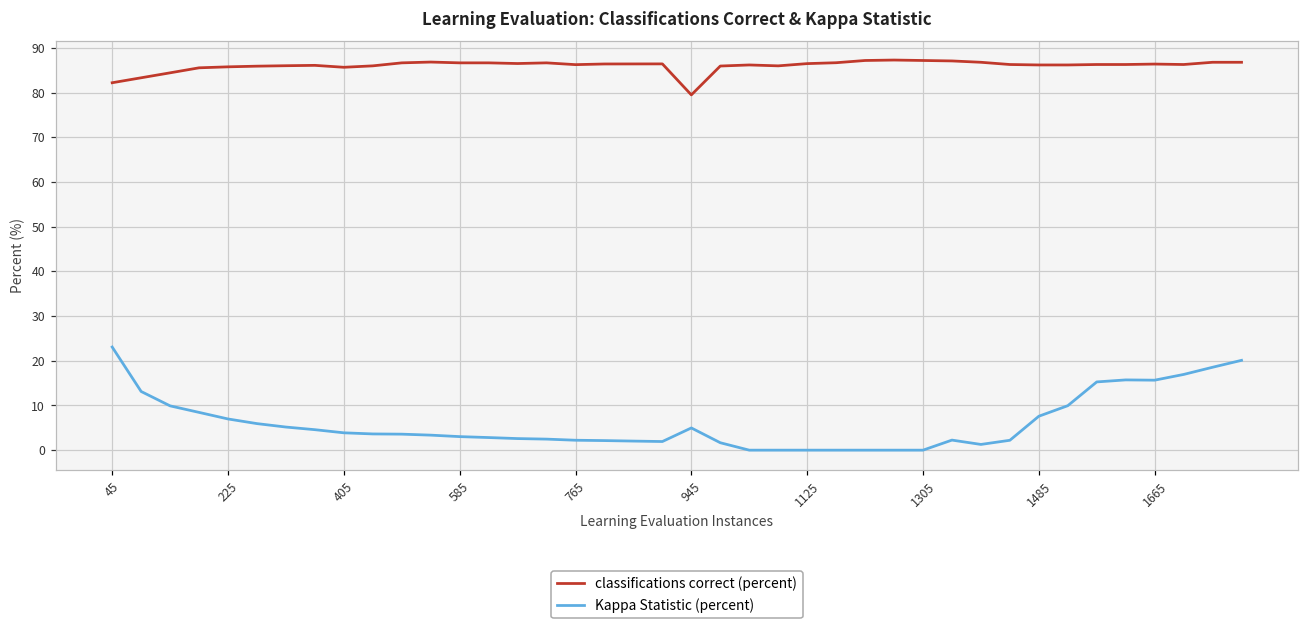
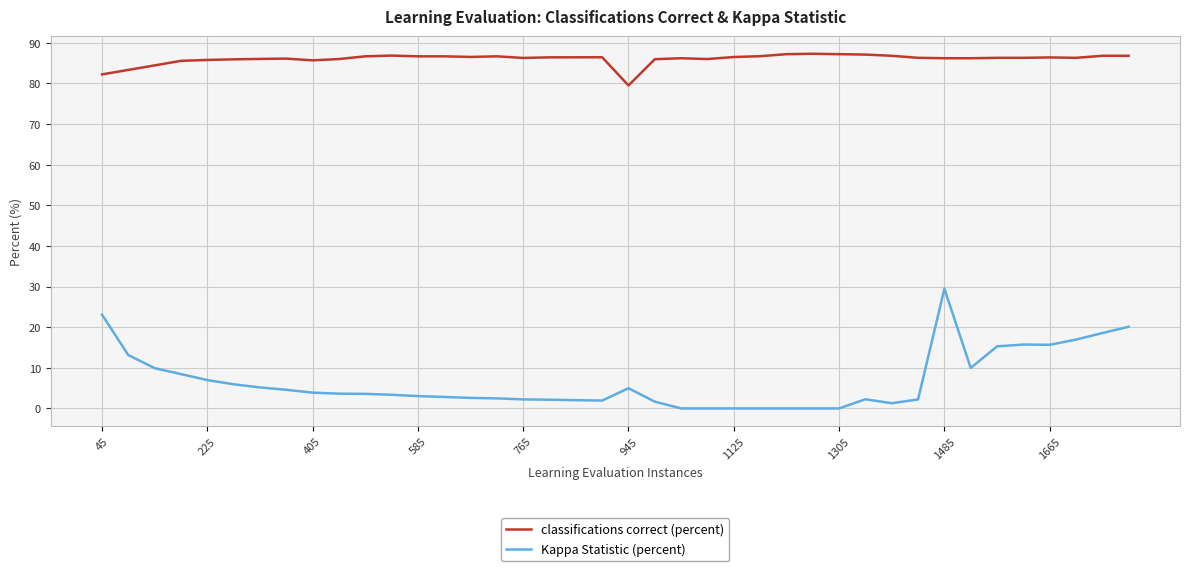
Kappa Statistic (percent), 1485: 8 -> 29
